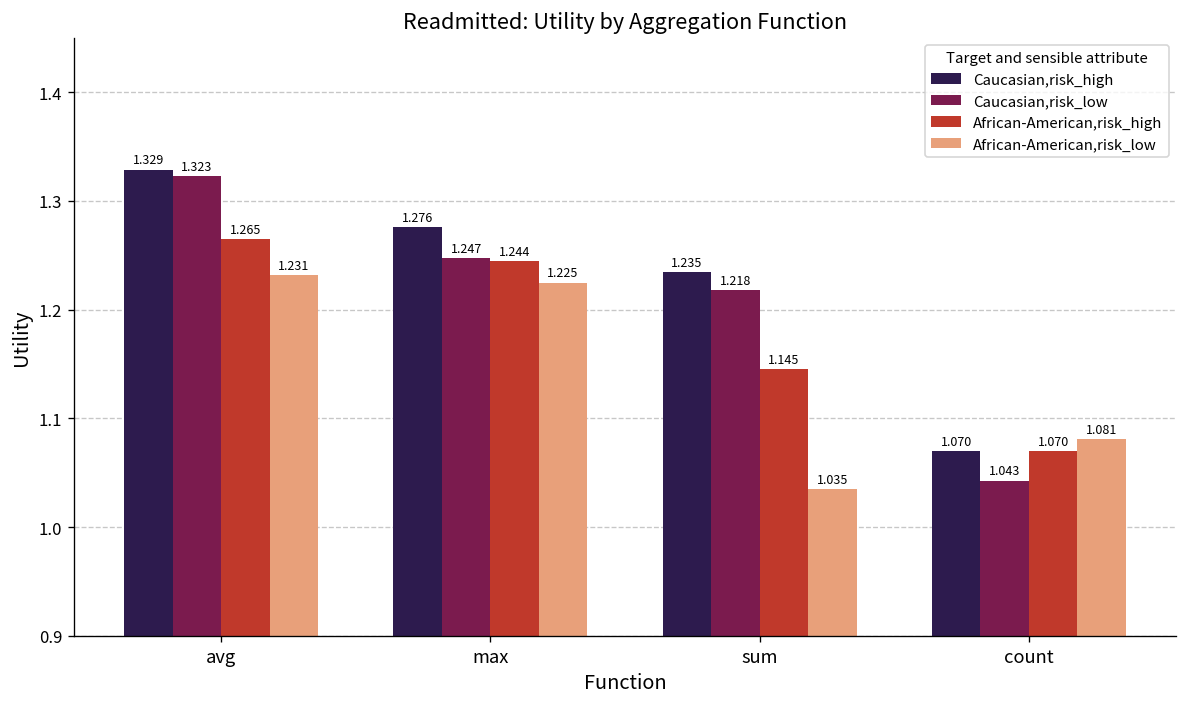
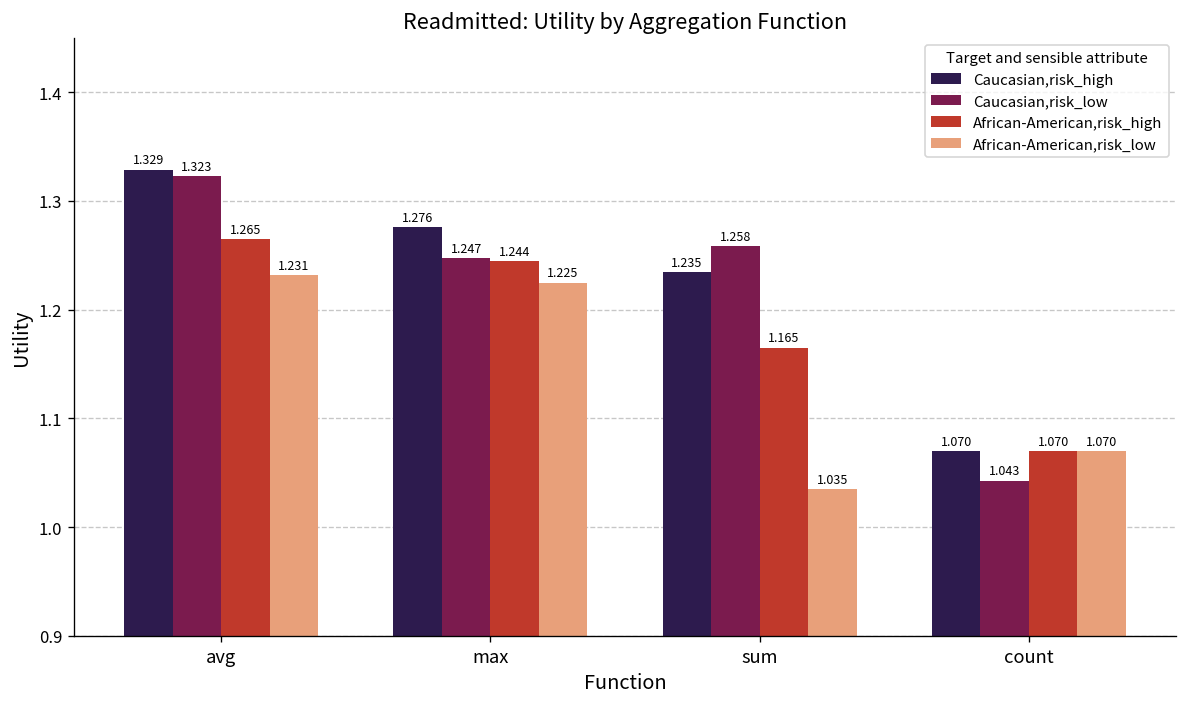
Caucasian,risk_low, sum: 1.218 -> 1.258
African-American,risk_high, sum: 1.145 -> 1.165
African-American,risk_low, count: 1.081 -> 1.070
